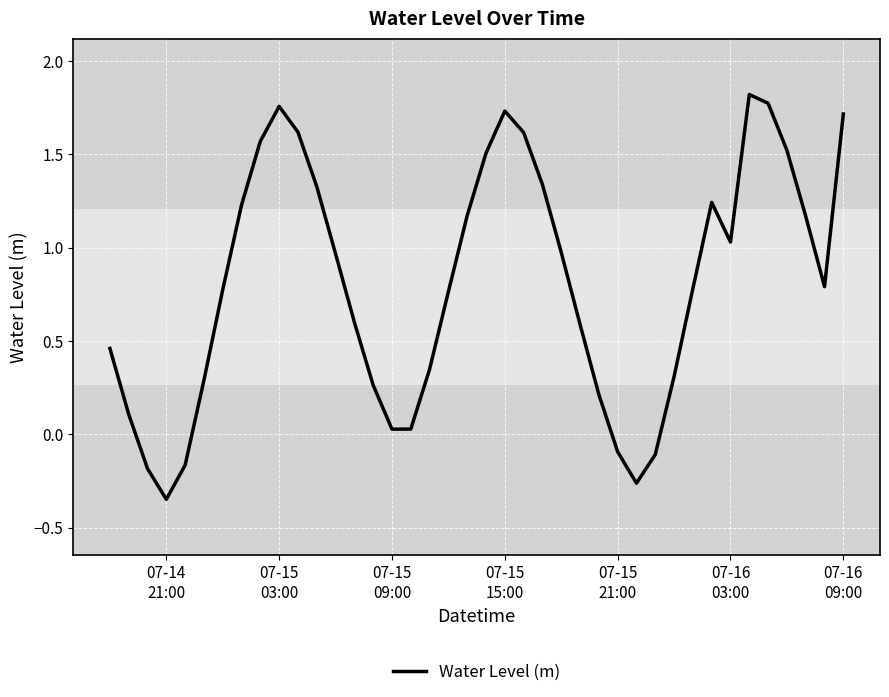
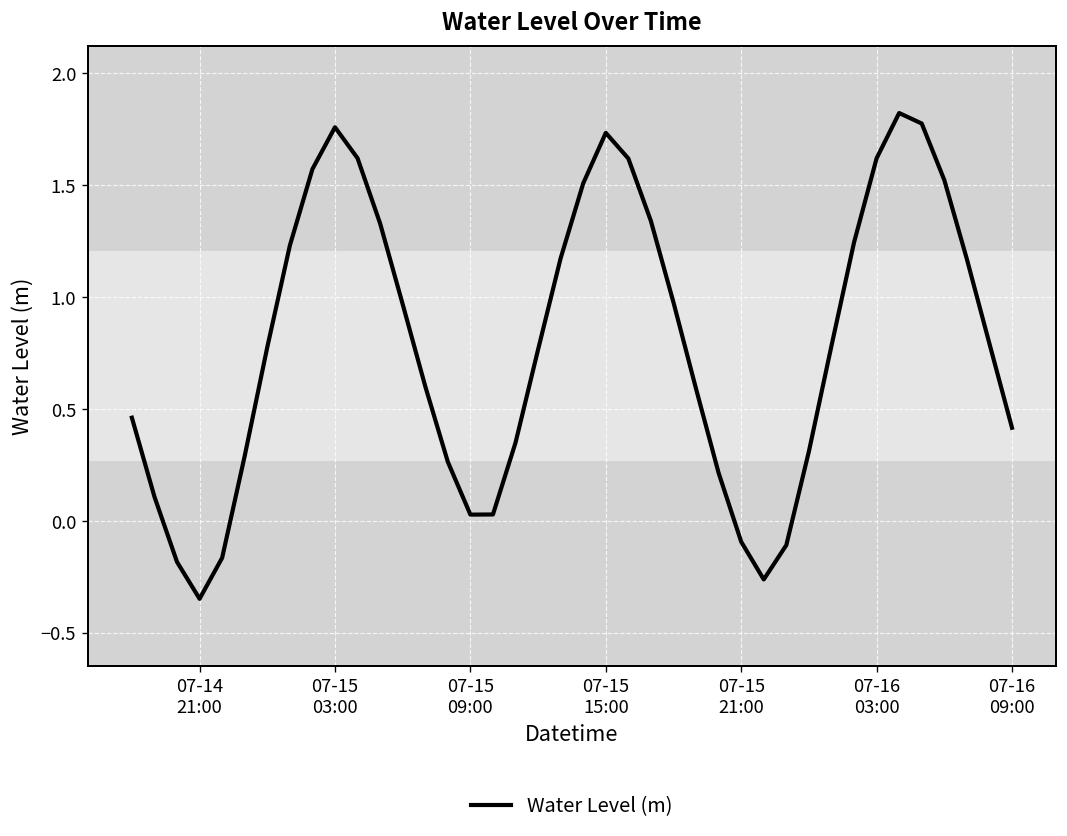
07-16 03:00: 1.03 -> 1.62
07-16 09:00: 1.72 -> 0.42
